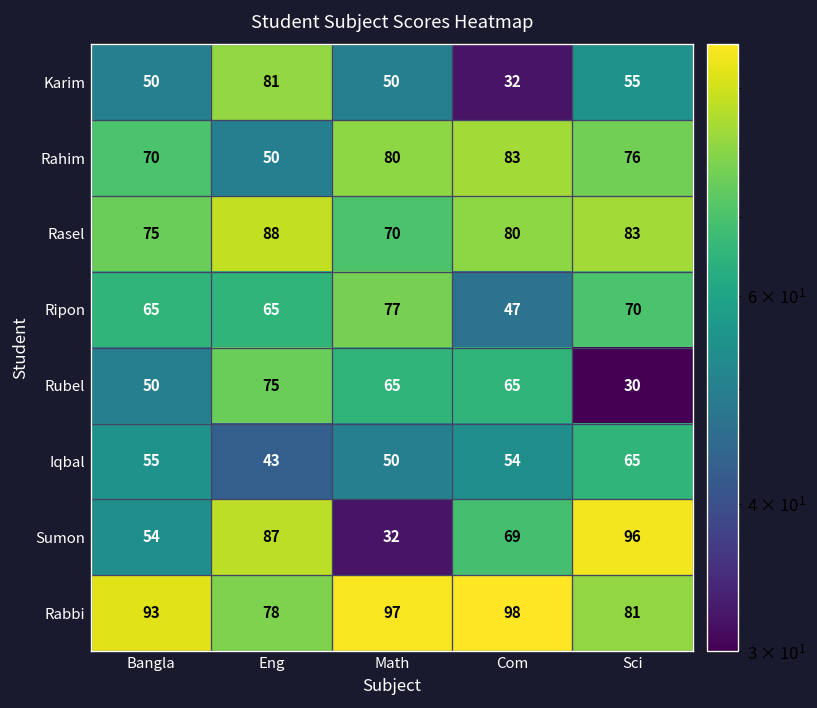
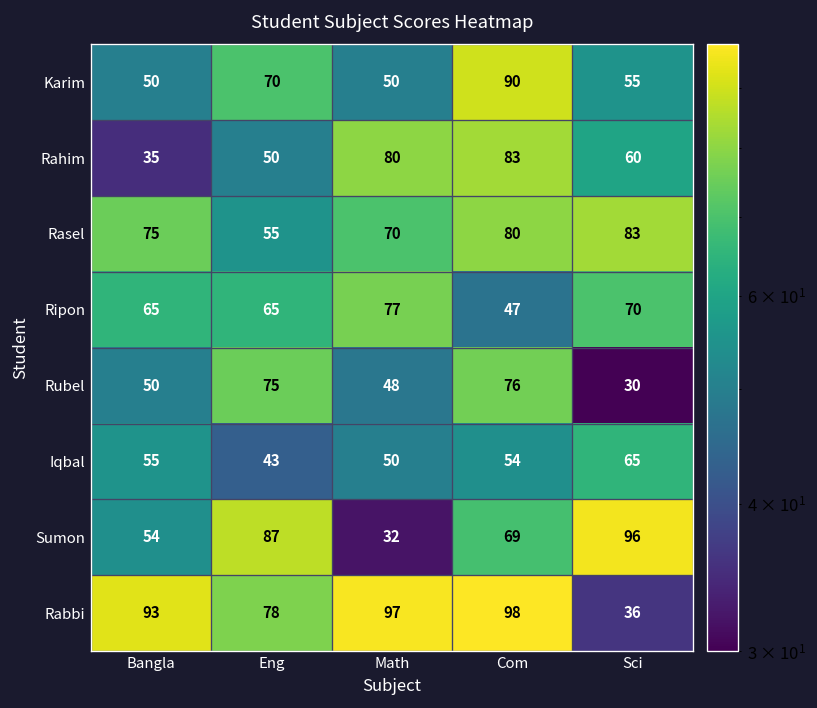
Karim, Eng: 81 -> 70
Karim, Com: 32 -> 90
Rahim, Bangla: 70 -> 35
Rahim, Sci: 76 -> 60
Rasel, Eng: 88 -> 55
Rubel, Math: 65 -> 48
Rubel, Com: 65 -> 76
Rabbi, Sci: 81 -> 36
